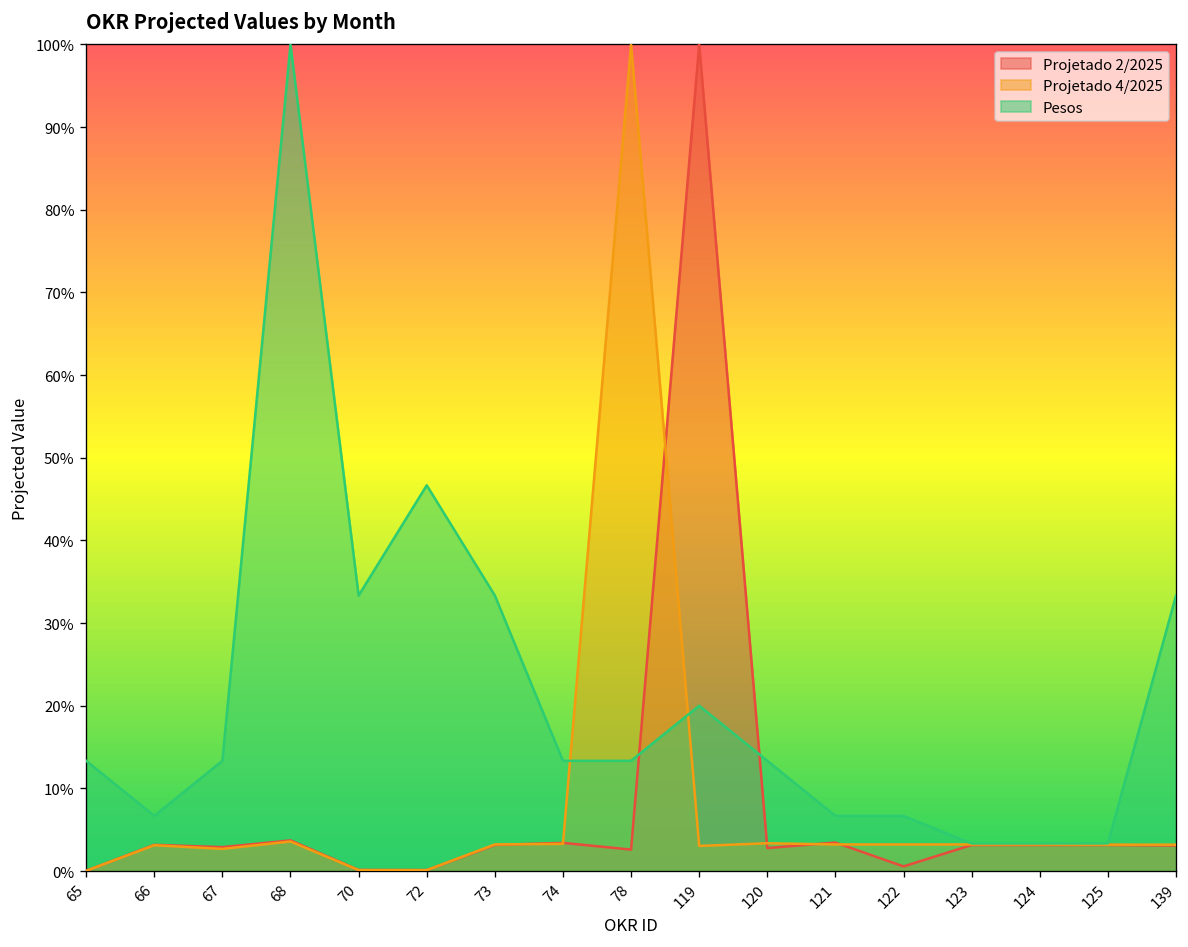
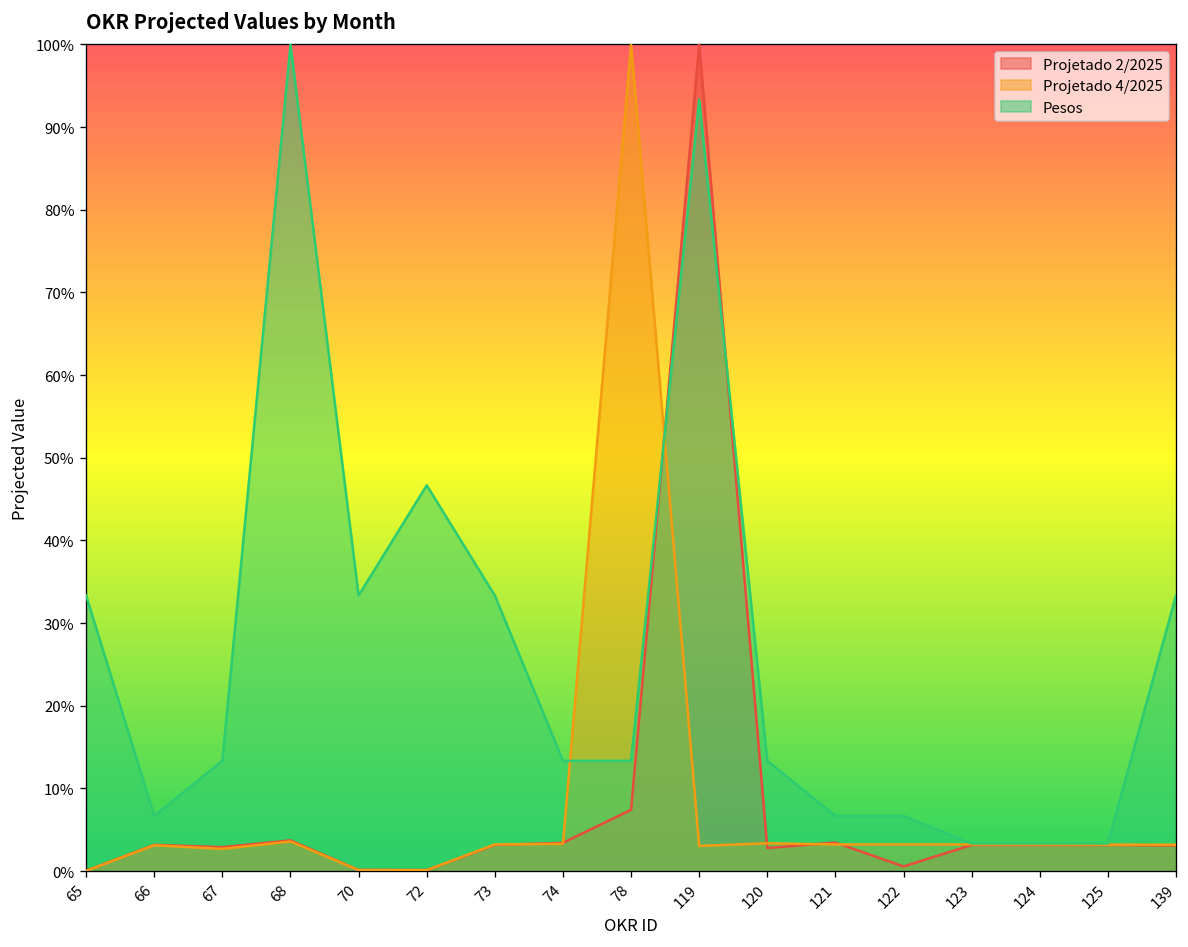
Pesos, 65: 13% -> 33%
Projetado 2/2025, 78: 3% -> 7%
Pesos, 119: 20% -> 93%
